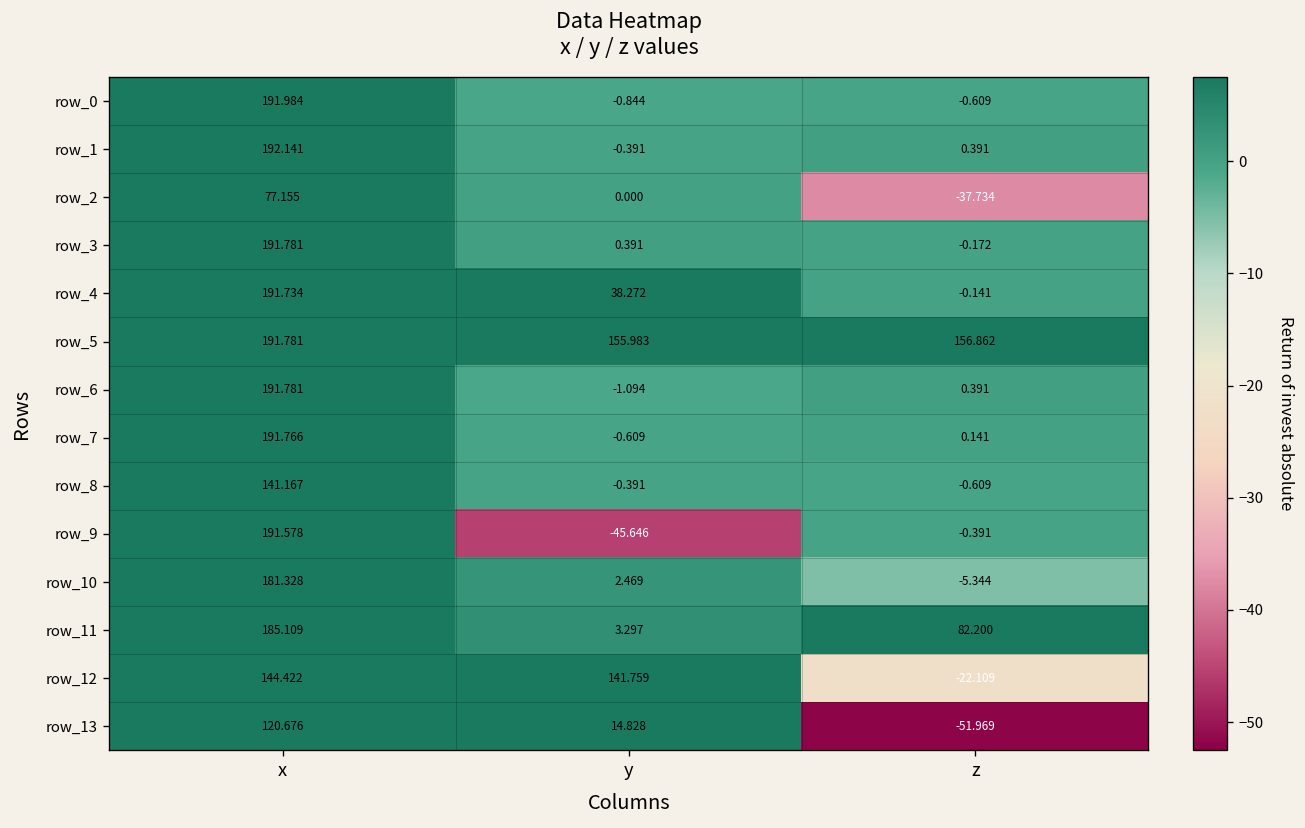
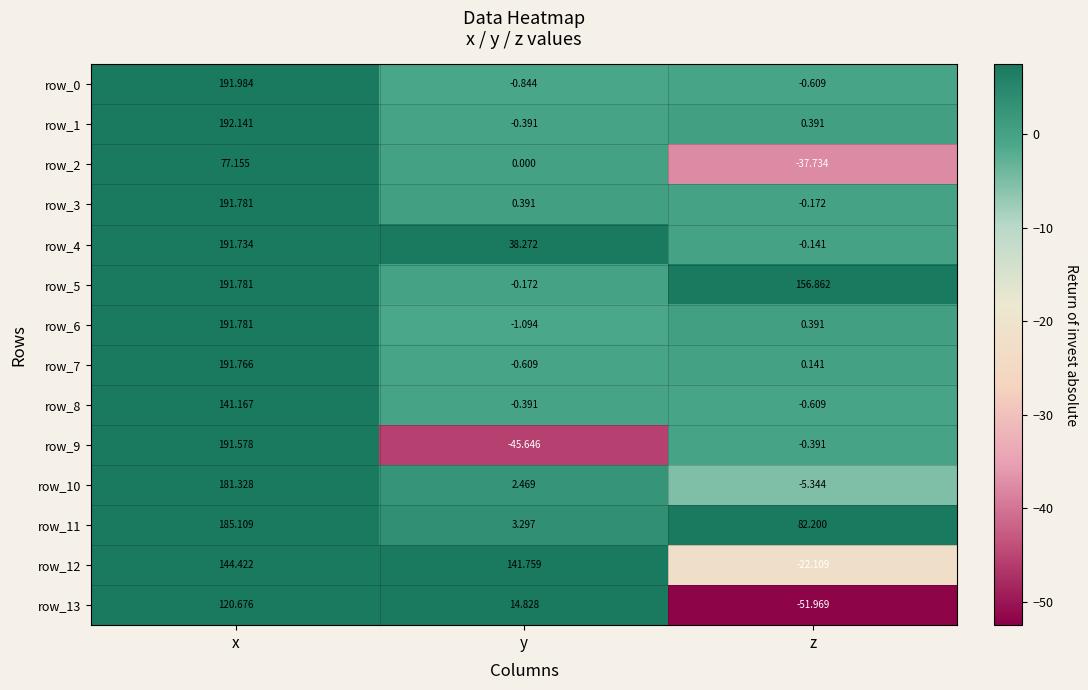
row_5, y: 155.983 -> -0.172
